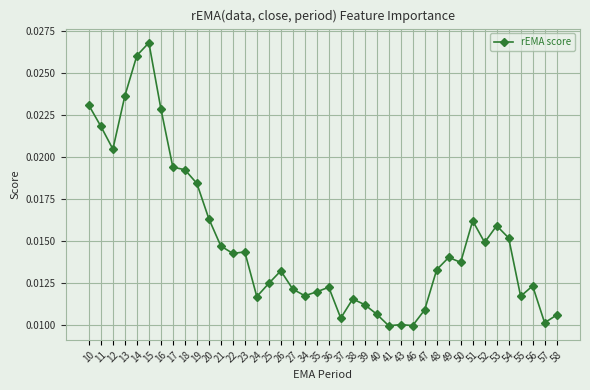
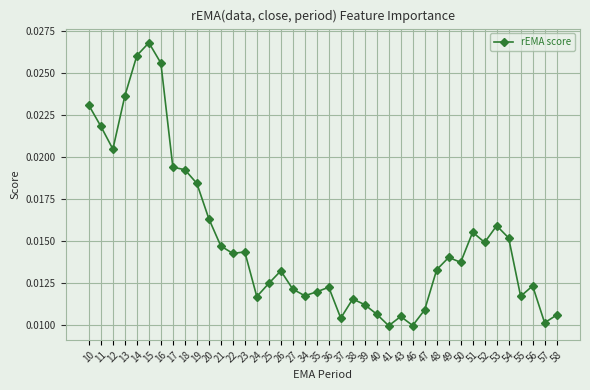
16: 0.0229 -> 0.0256
43: 0.0100 -> 0.0105
51: 0.0162 -> 0.0155
